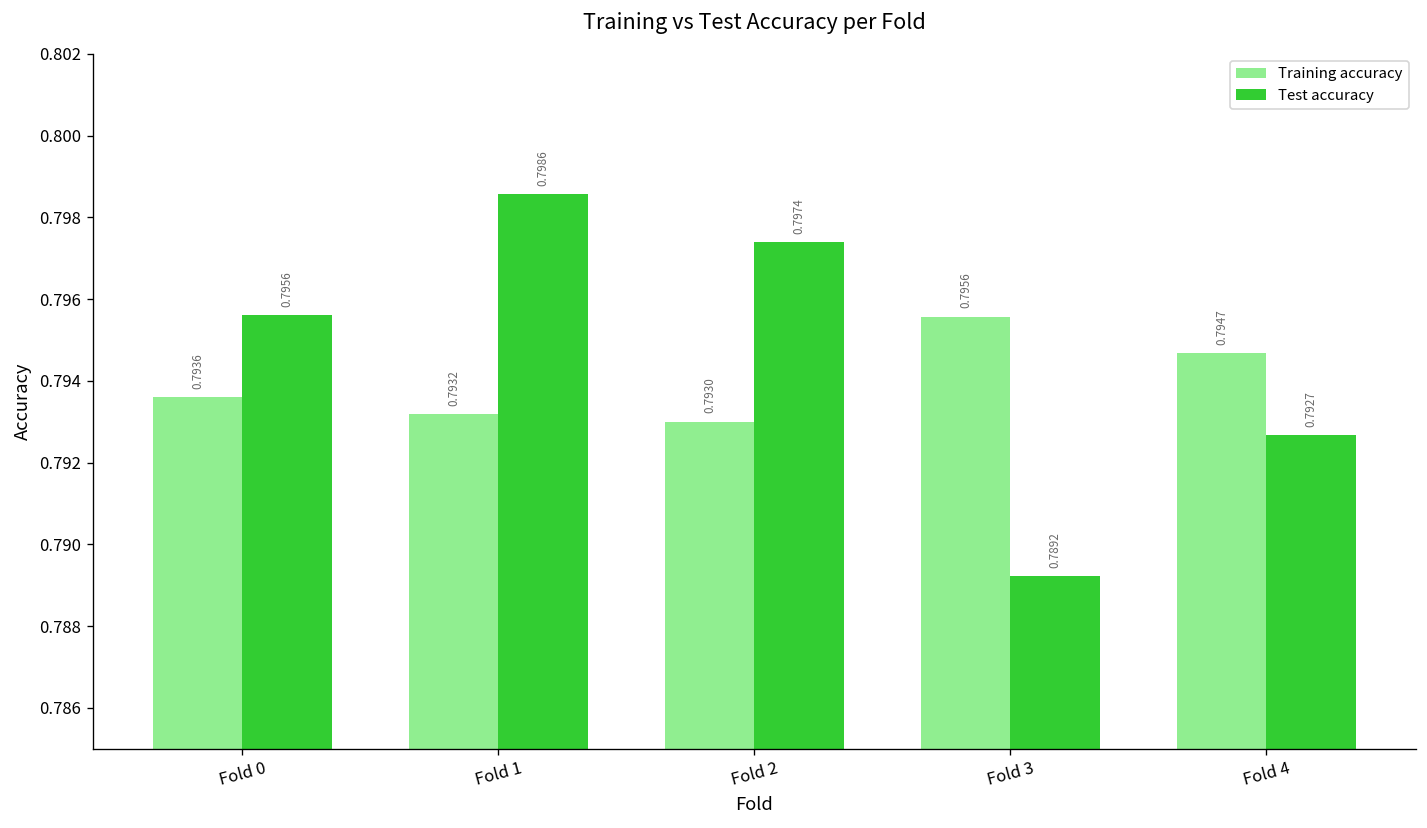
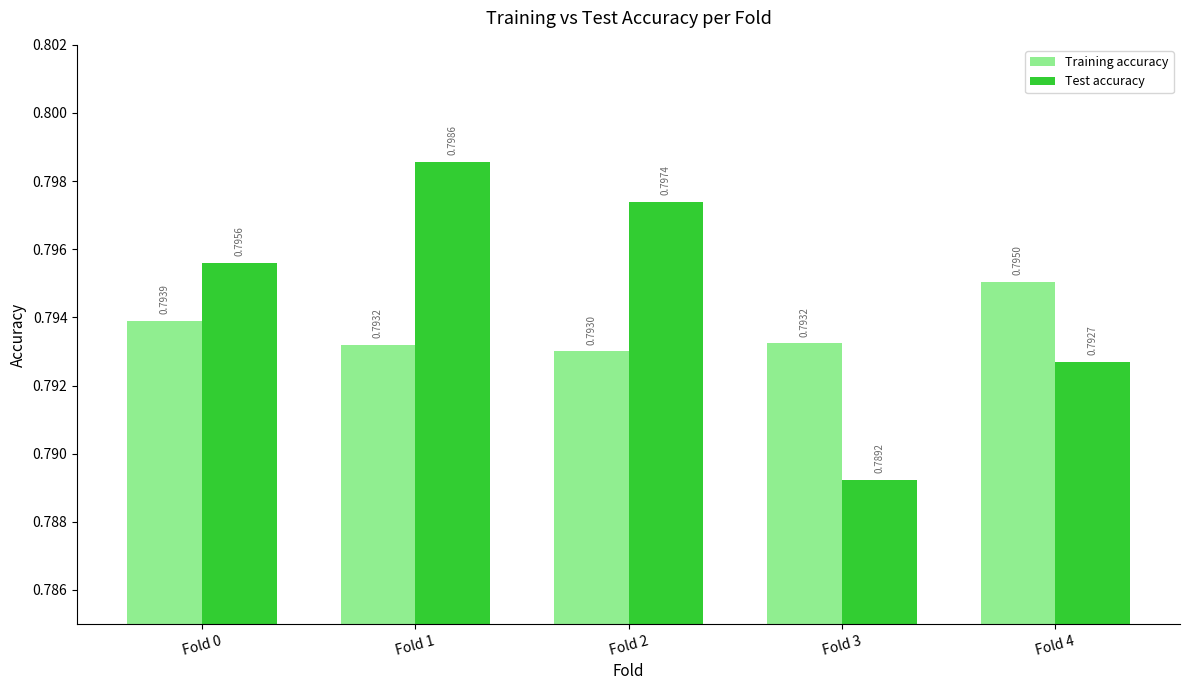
Training accuracy, Fold 0: 0.7936 -> 0.7939
Training accuracy, Fold 3: 0.7956 -> 0.7932
Training accuracy, Fold 4: 0.7947 -> 0.7950
